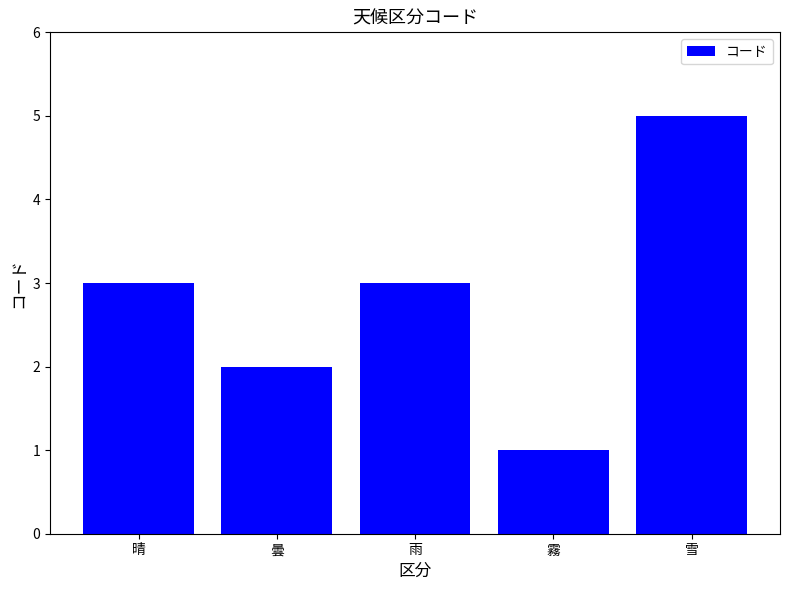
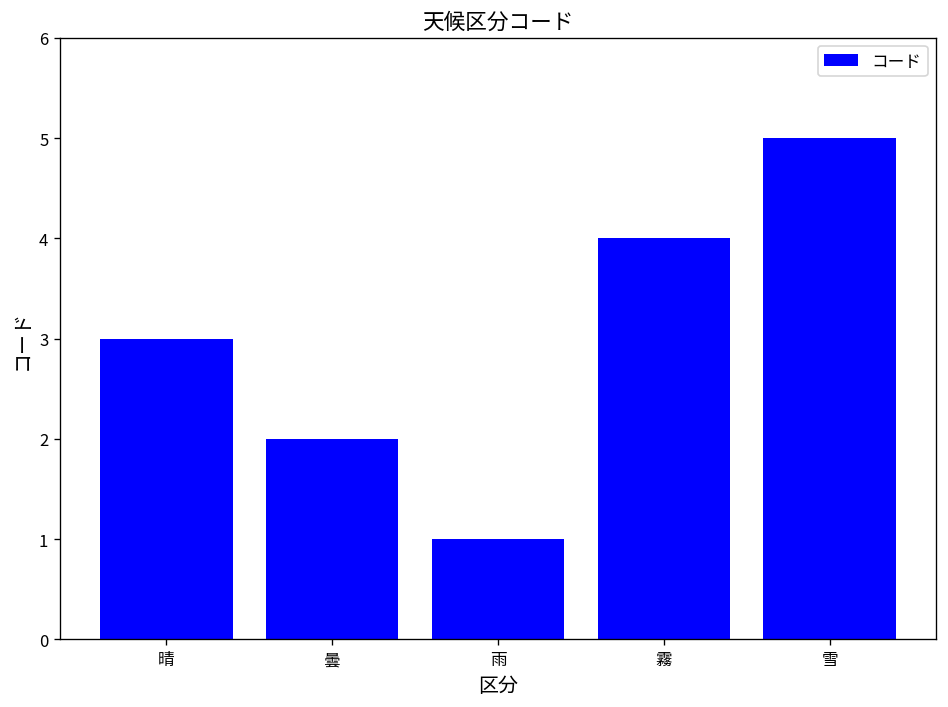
雨: 3 -> 1
霧: 1 -> 4
